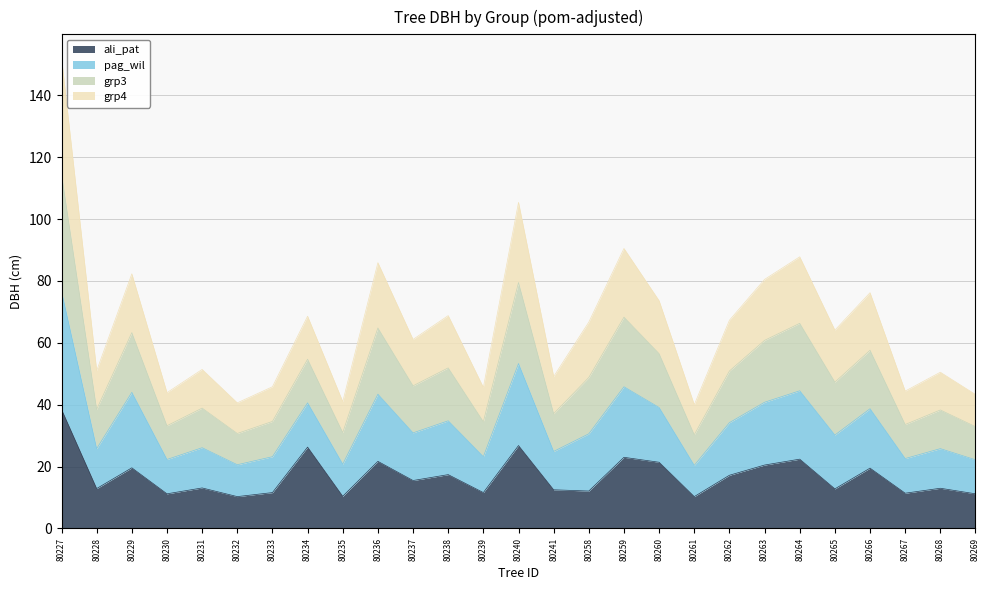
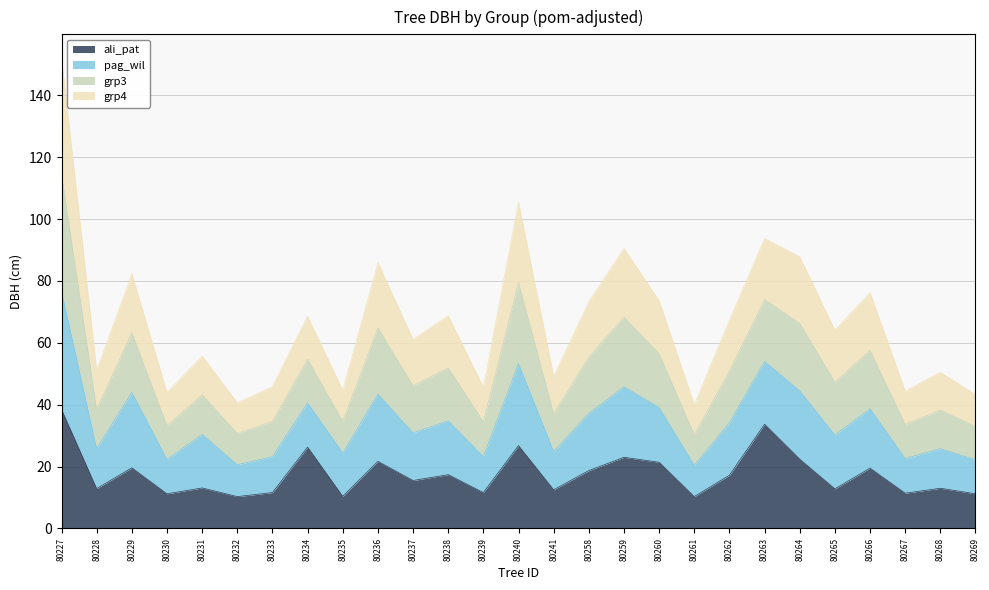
pag_wil, 80231: 13 -> 17
pag_wil, 80235: 10 -> 14
ali_pat, 80258: 12 -> 19
ali_pat, 80263: 21 -> 34
